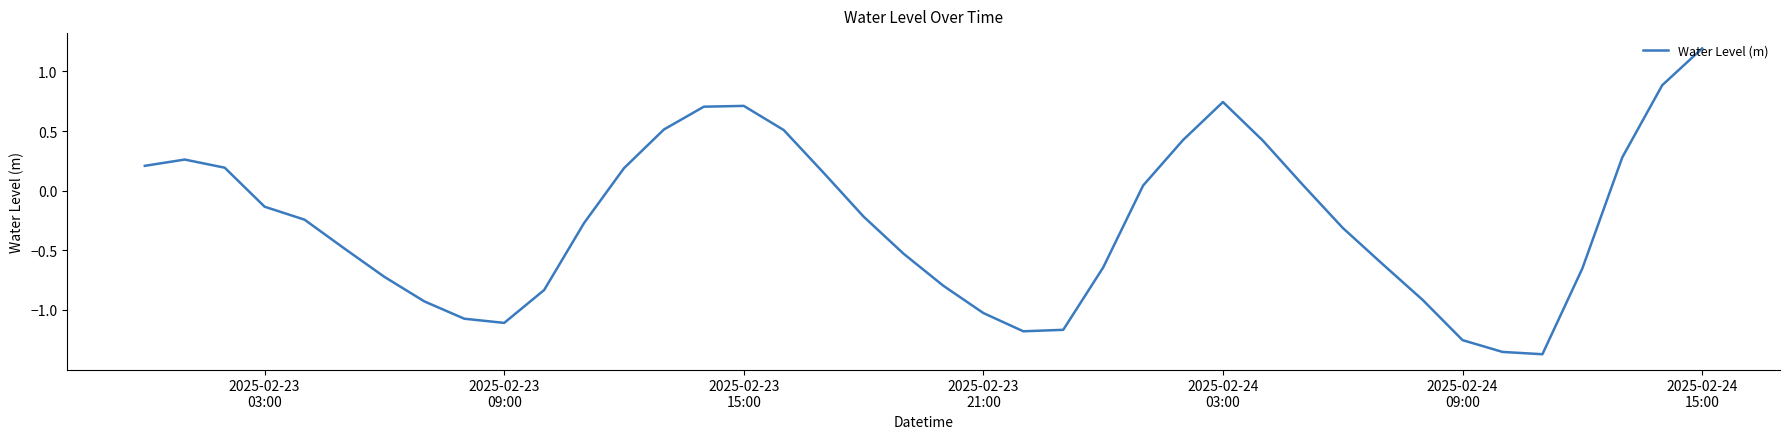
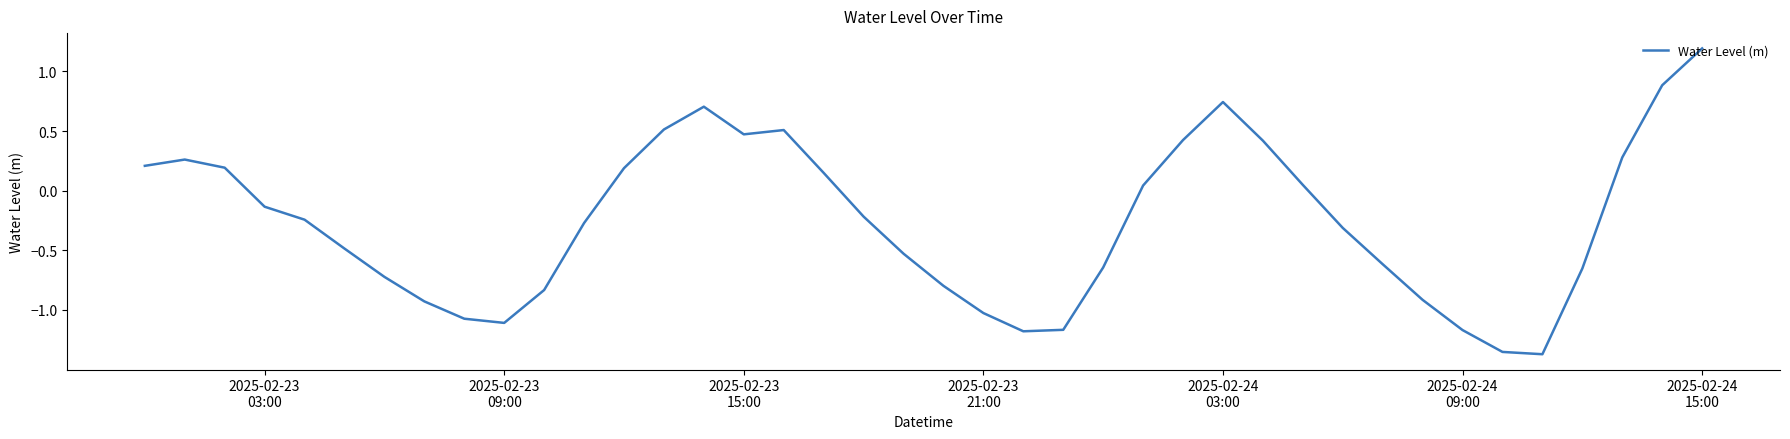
2025-02-23 15:00: 0.71 -> 0.47
2025-02-24 09:00: -1.25 -> -1.17
